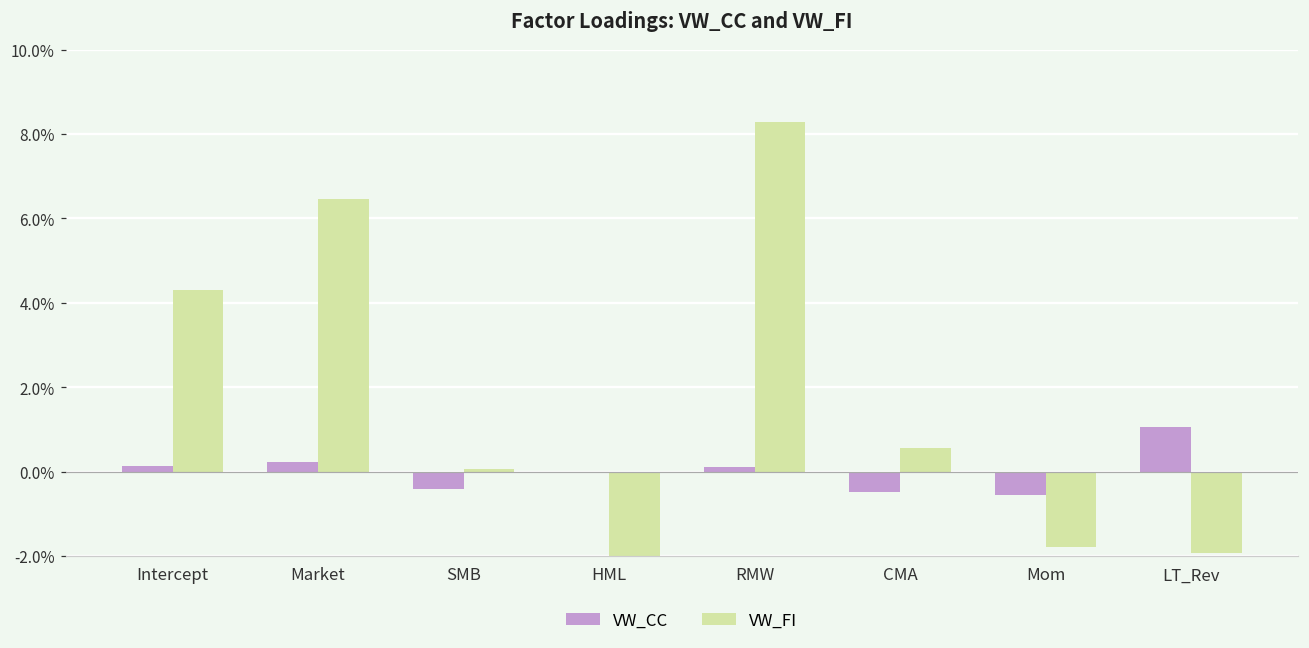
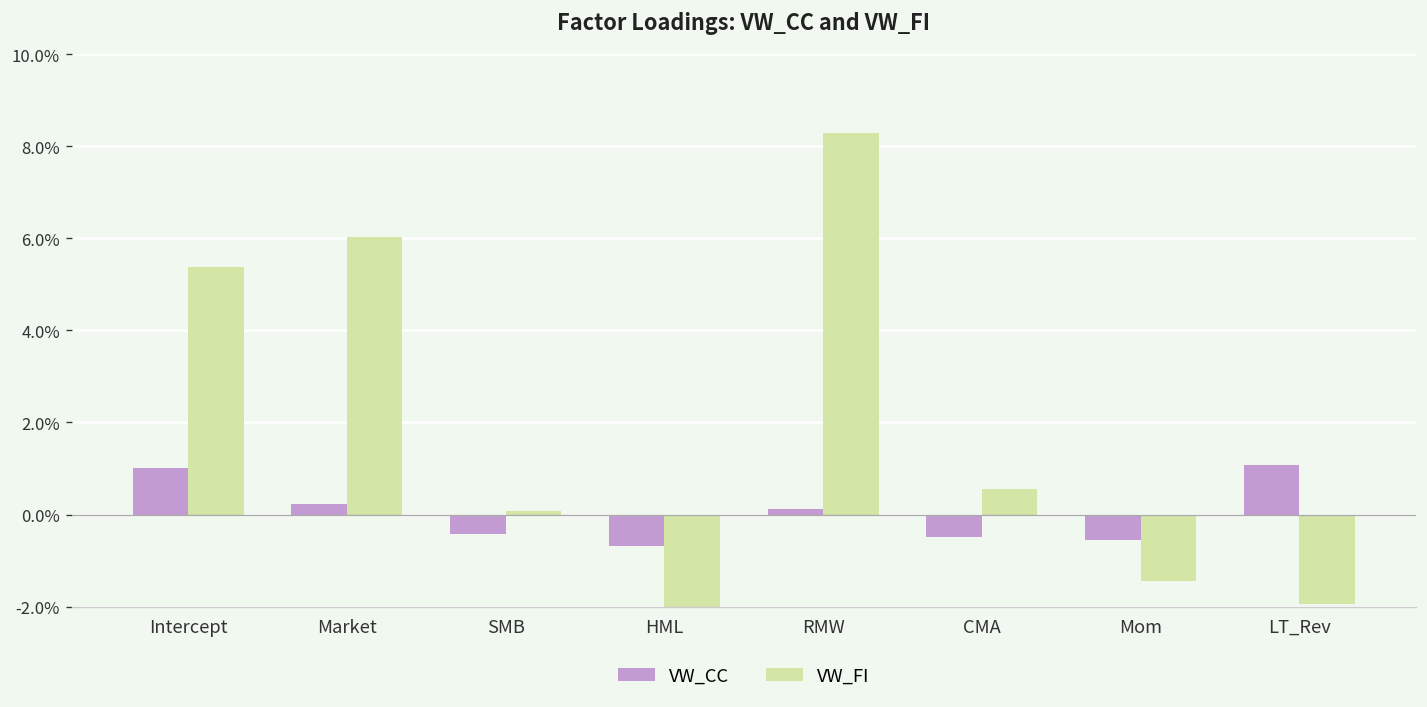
VW_CC, Intercept: 0.1% -> 1.0%
VW_FI, Intercept: 4.3% -> 5.4%
VW_FI, Market: 6.5% -> 6.0%
VW_CC, HML: 0.0% -> -0.7%
VW_FI, Mom: -1.8% -> -1.5%
